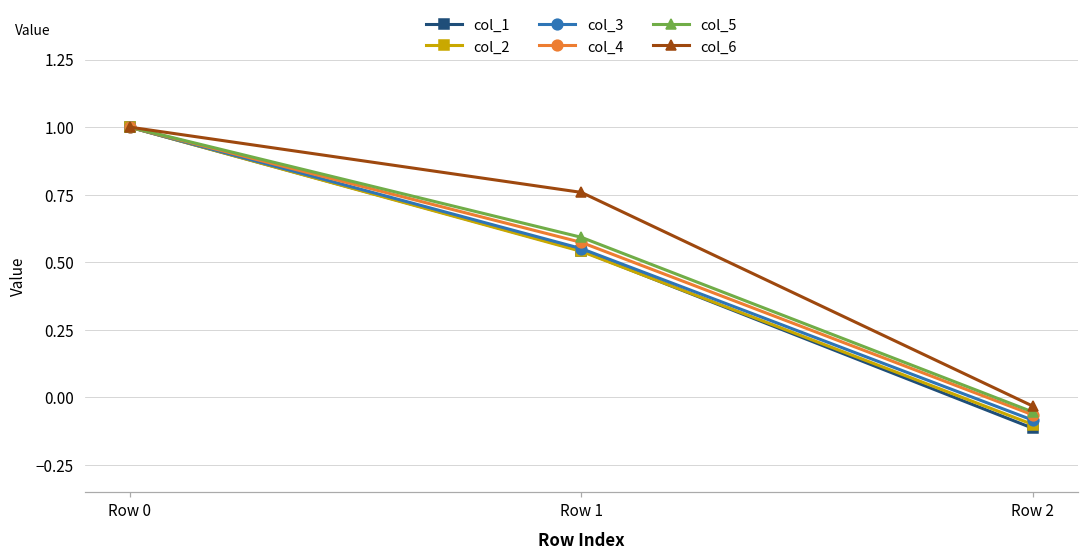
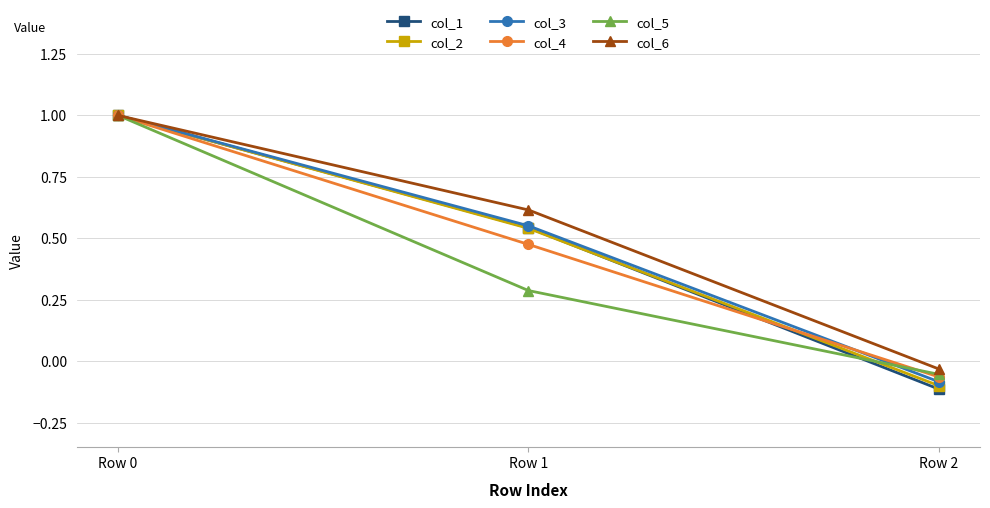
col_4, Row 1: 0.57 -> 0.47
col_5, Row 1: 0.59 -> 0.29
col_6, Row 1: 0.76 -> 0.62
